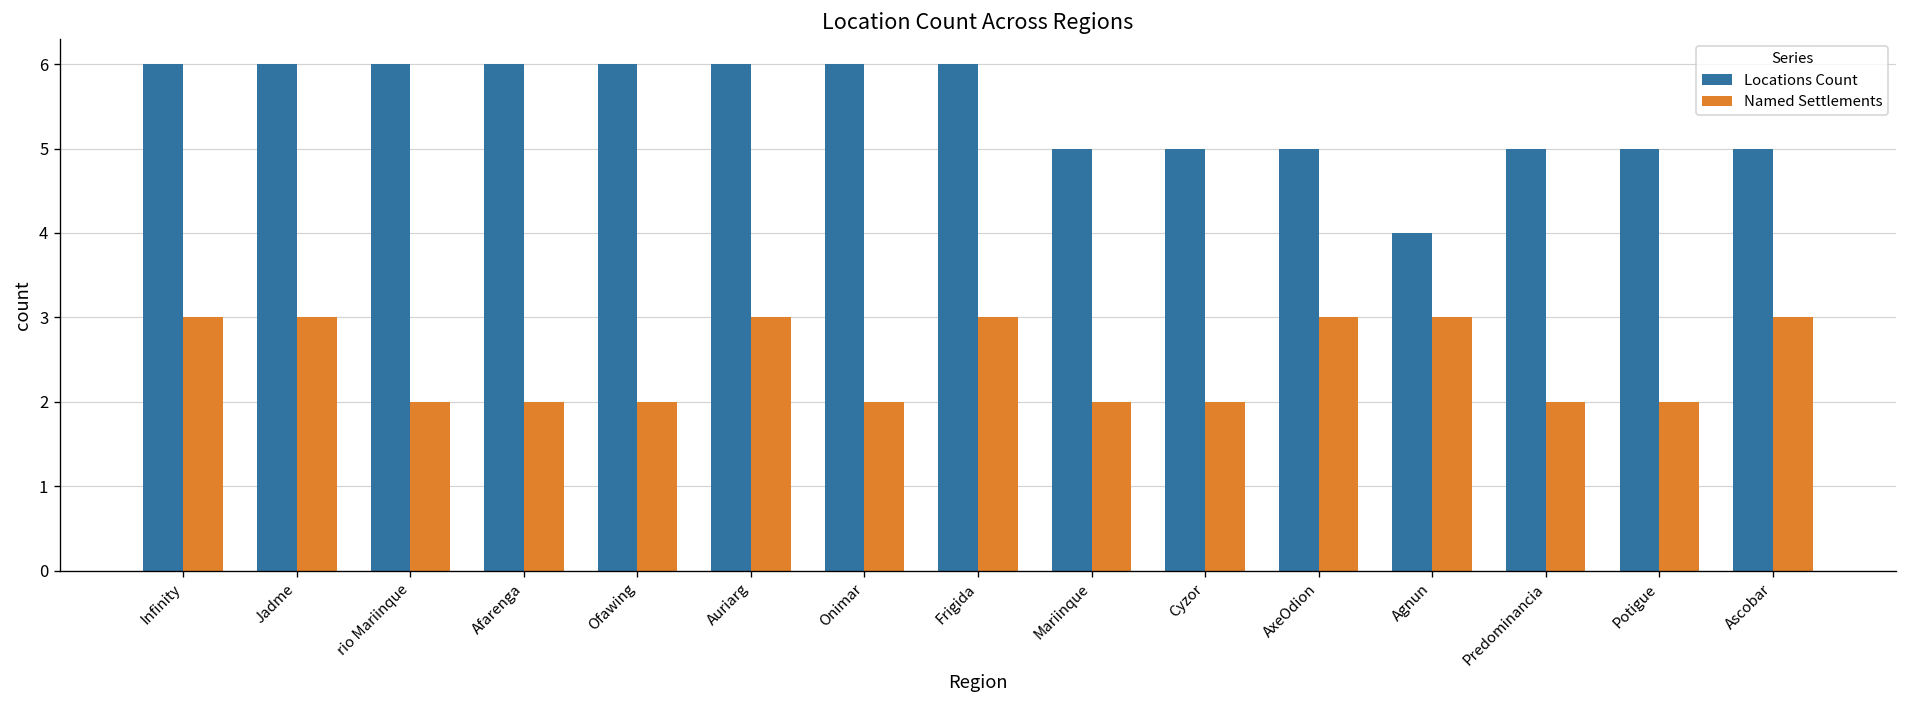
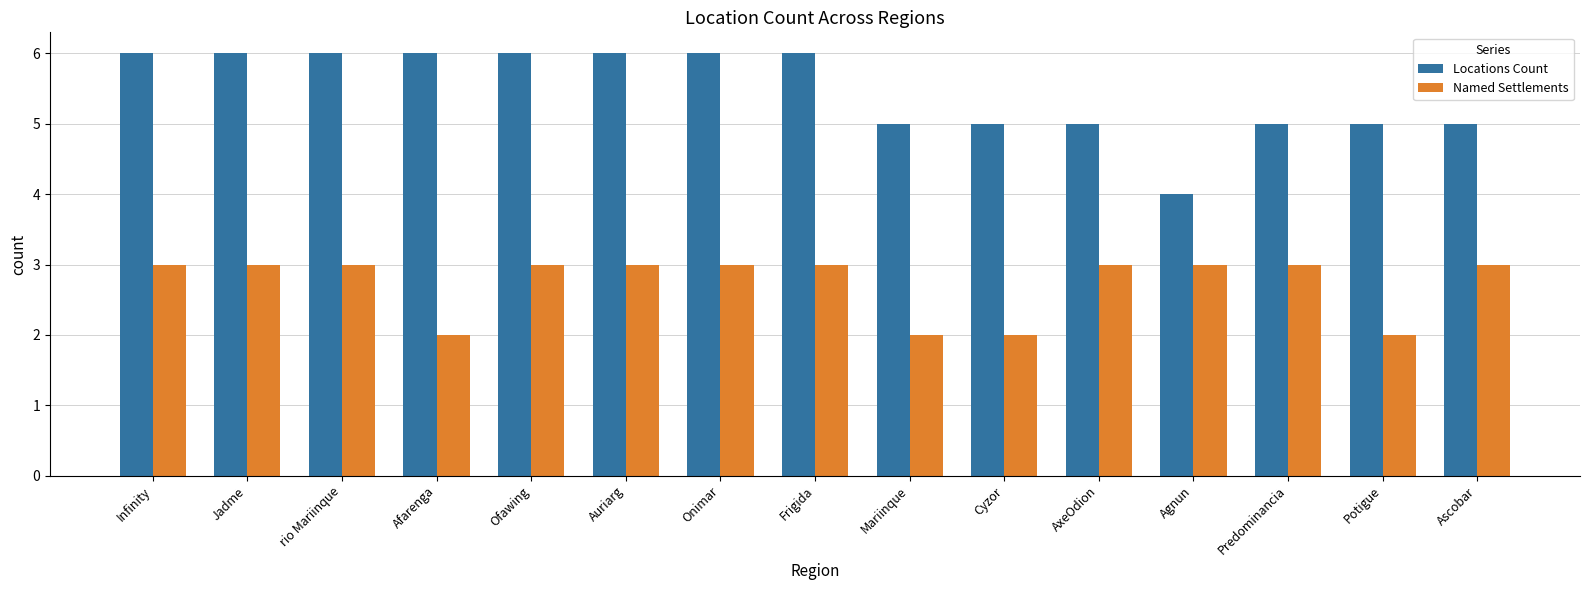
Named Settlements, rio Mariinque: 2 -> 3
Named Settlements, Ofawing: 2 -> 3
Named Settlements, Onimar: 2 -> 3
Named Settlements, Predominancia: 2 -> 3
